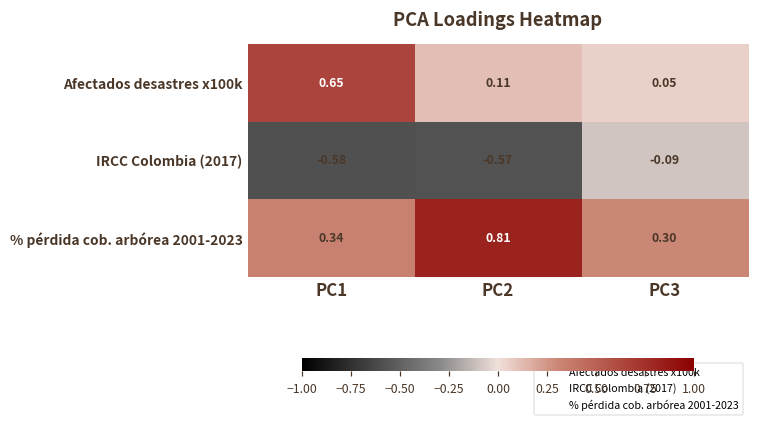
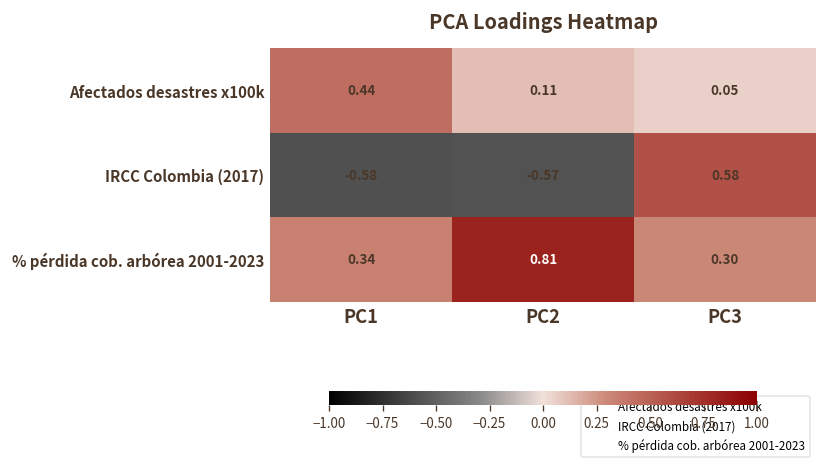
Afectados desastres x100k, PC1: 0.65 -> 0.44
IRCC Colombia (2017), PC3: -0.09 -> 0.58
